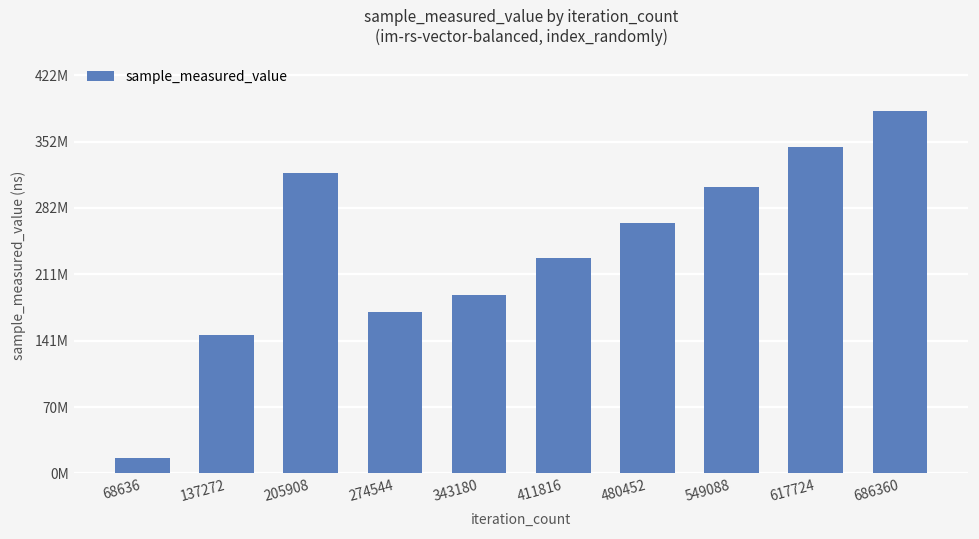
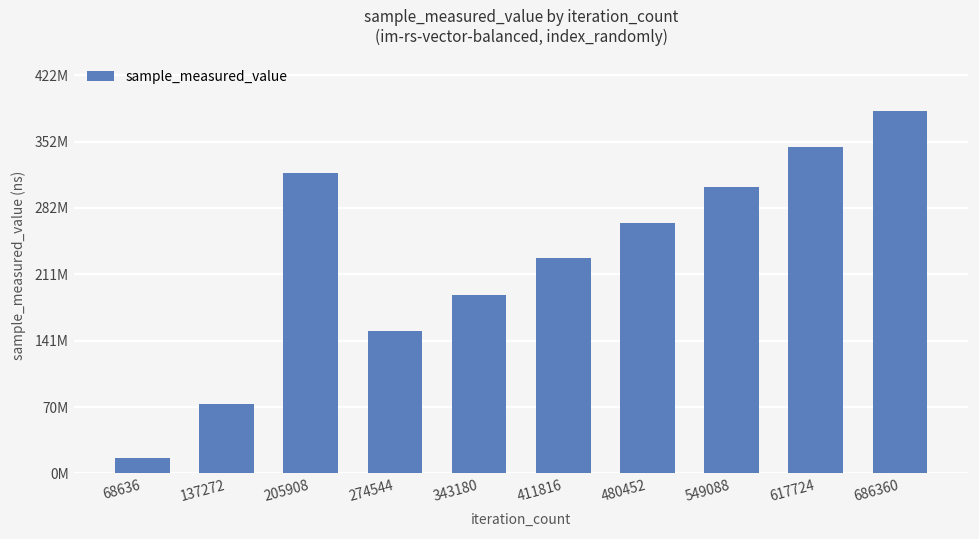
137272: 150000000 -> 70000000
274544: 170000000 -> 150000000
